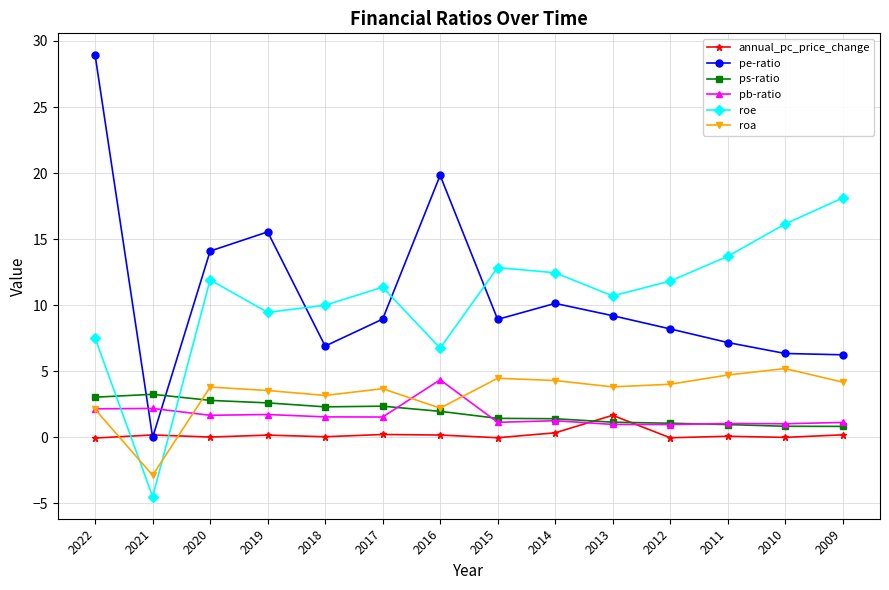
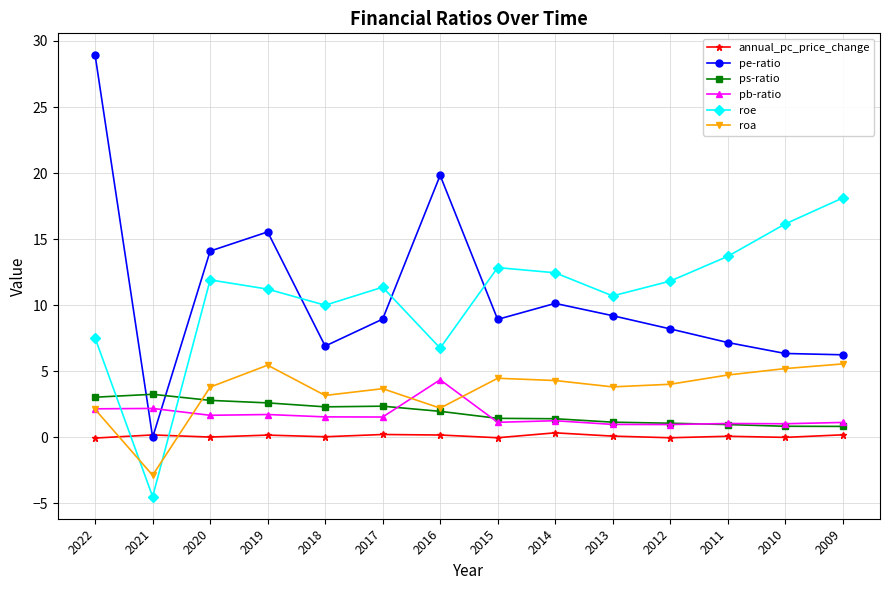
roe, 2019: 9.5 -> 11.2
roa, 2019: 3.5 -> 5.5
annual_pc_price_change, 2013: 1.7 -> 0.1
roa, 2009: 4.2 -> 5.6
